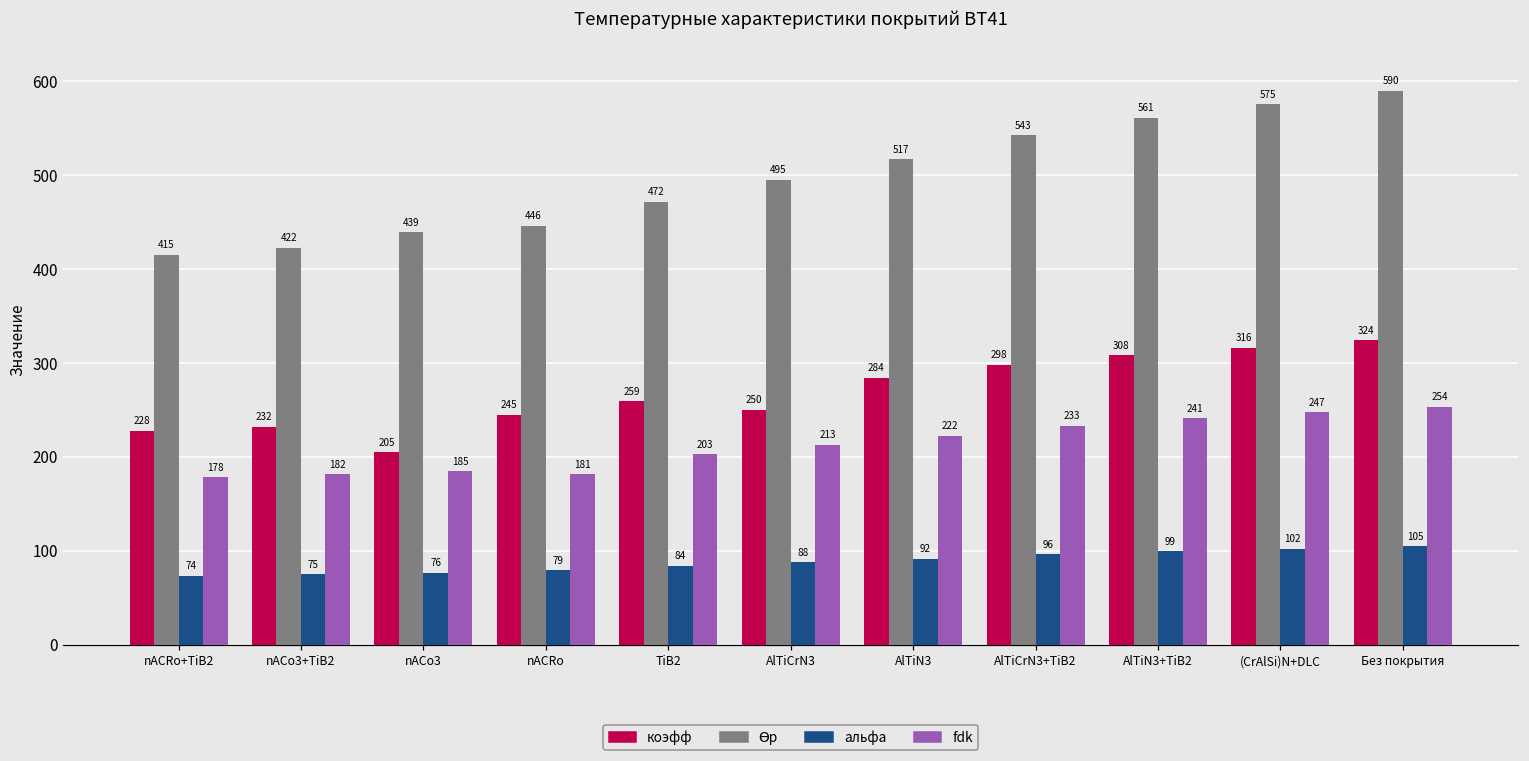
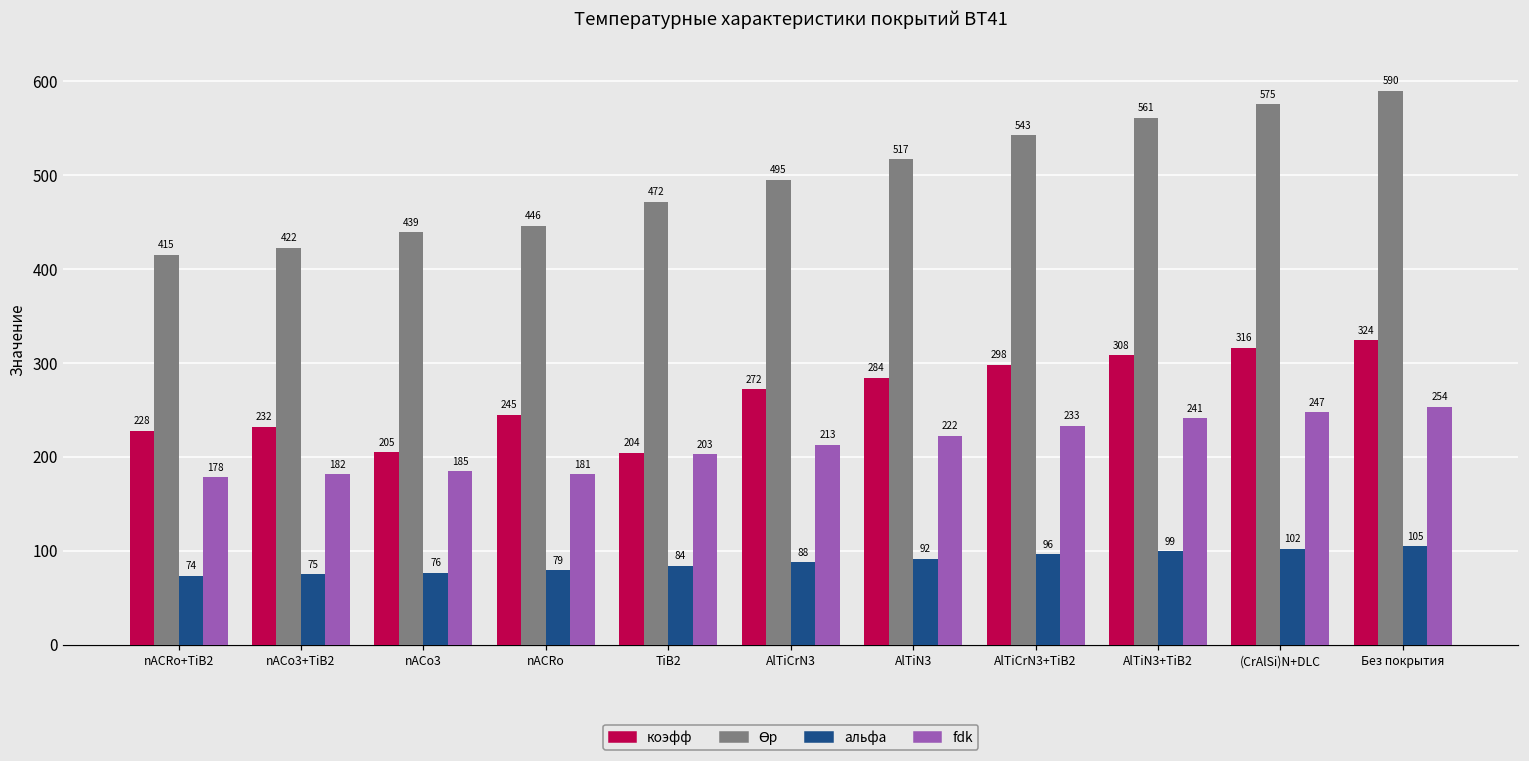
коэфф, TiB2: 259 -> 204
коэфф, AlTiCrN3: 250 -> 272
